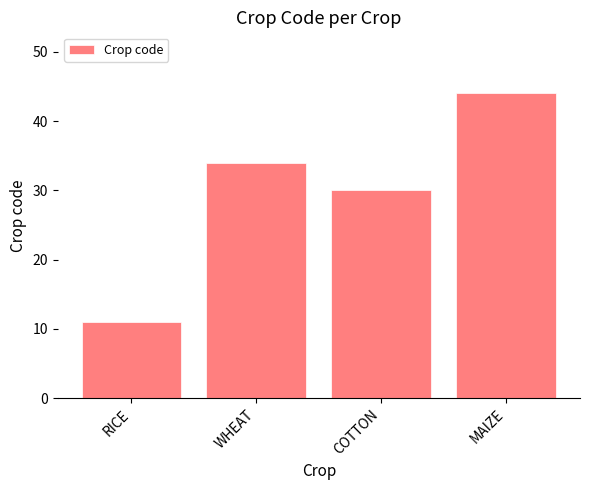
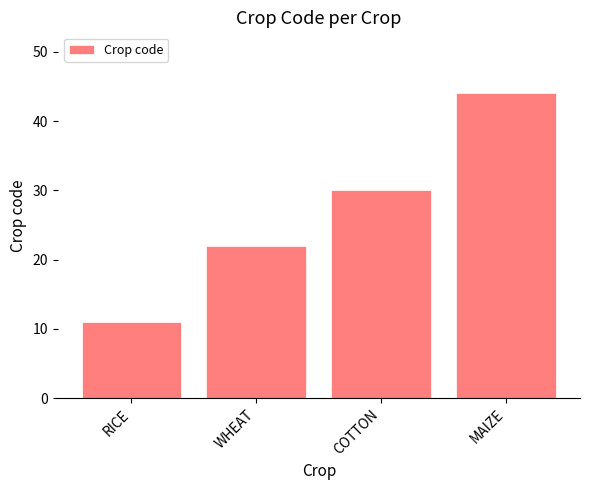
WHEAT: 34 -> 22
